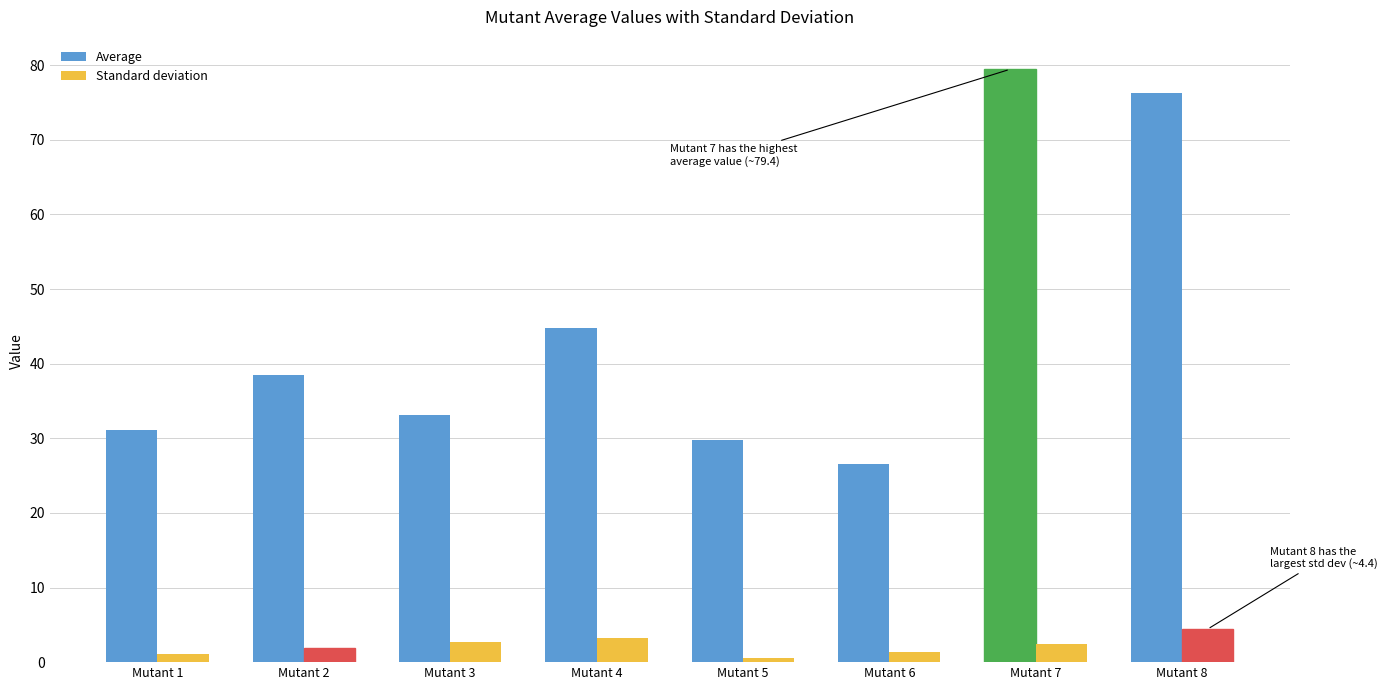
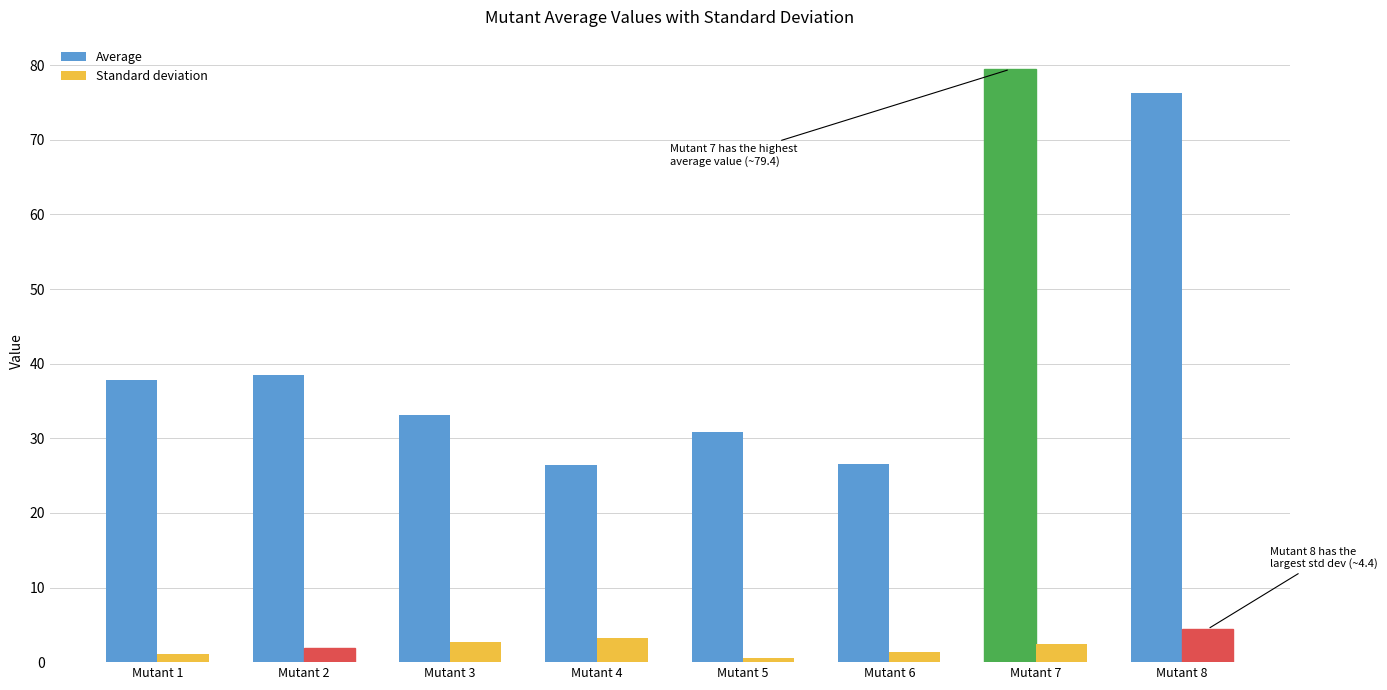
Average, Mutant 1: 31 -> 38
Average, Mutant 4: 45 -> 26
Average, Mutant 5: 30 -> 31
